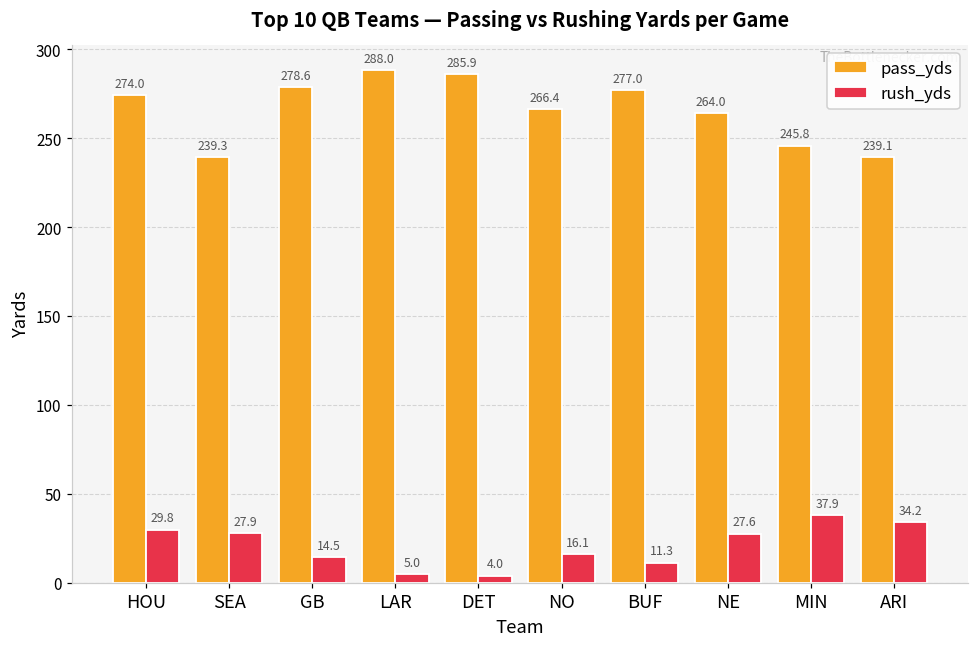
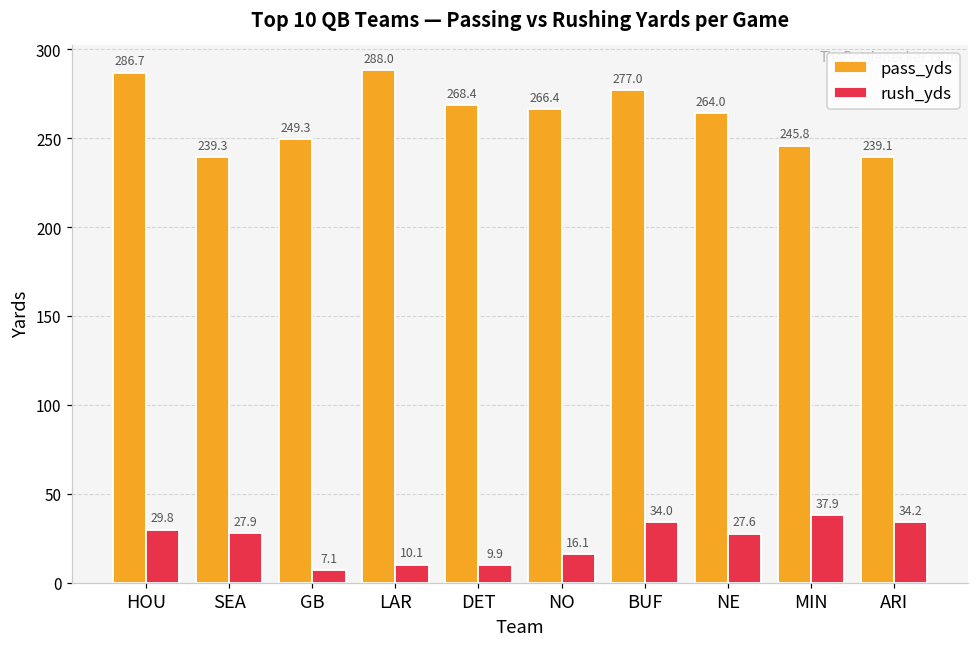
pass_yds, HOU: 274.0 -> 286.7
pass_yds, GB: 278.6 -> 249.3
rush_yds, GB: 14.5 -> 7.1
rush_yds, LAR: 5.0 -> 10.1
pass_yds, DET: 285.9 -> 268.4
rush_yds, DET: 4.0 -> 9.9
rush_yds, BUF: 11.3 -> 34.0
